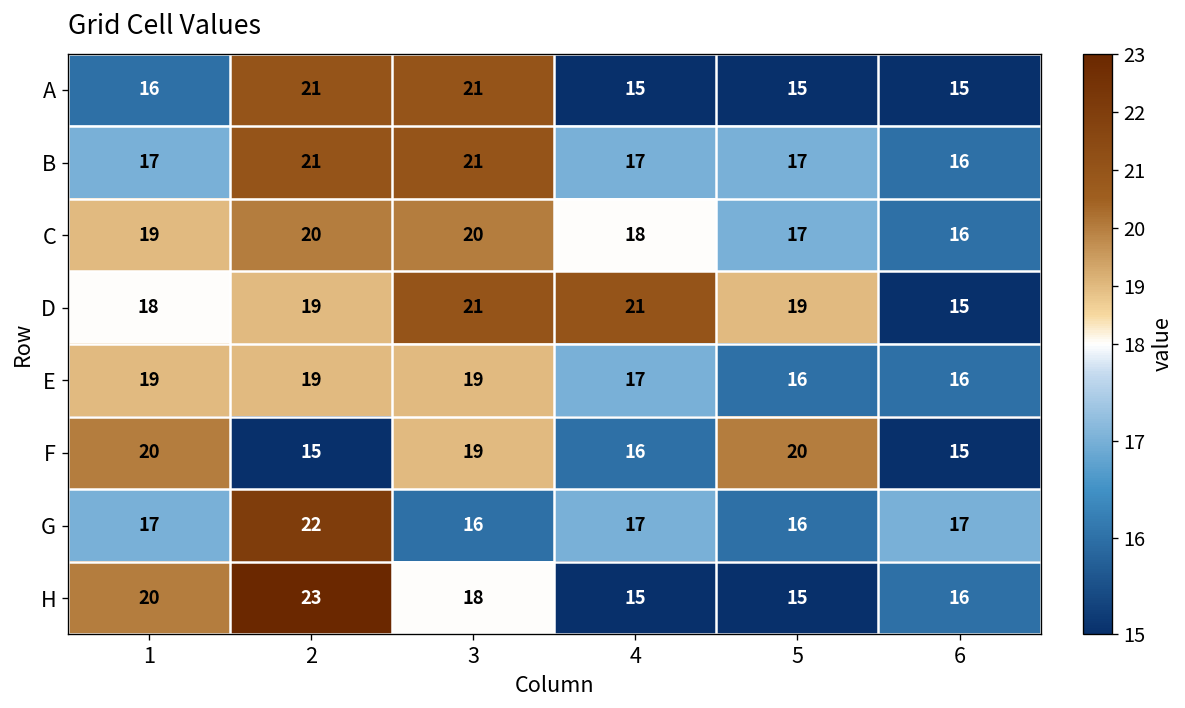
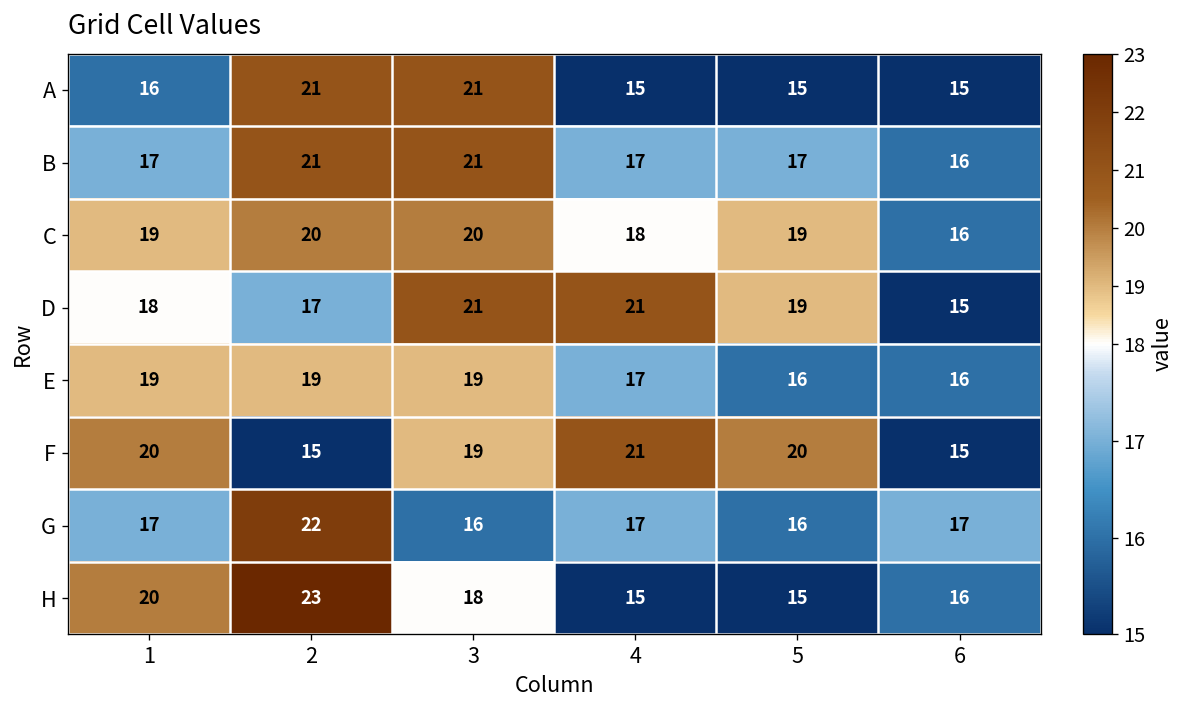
C, 5: 17 -> 19
D, 2: 19 -> 17
F, 4: 16 -> 21
